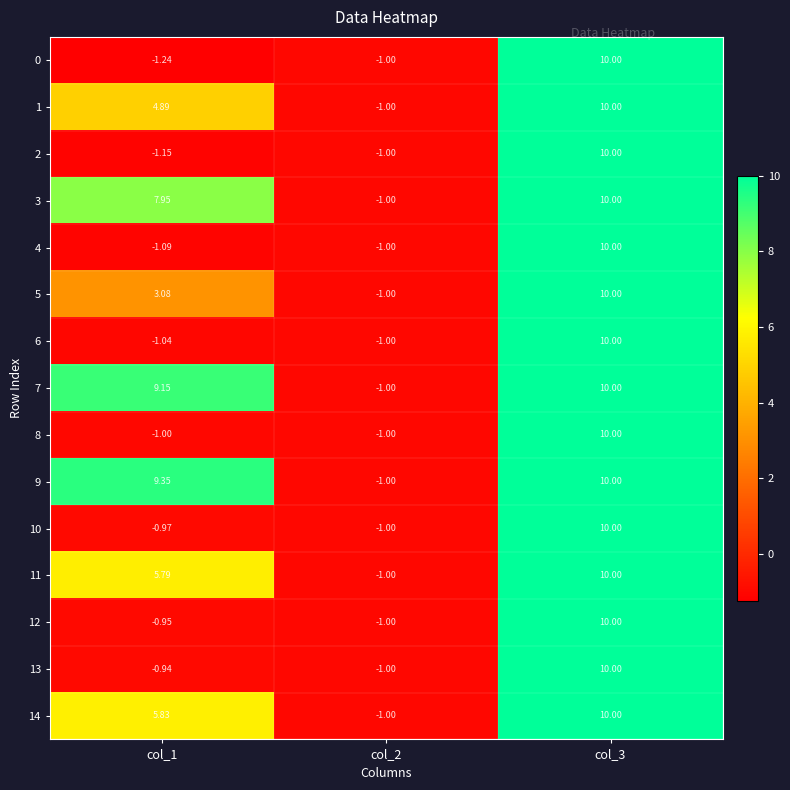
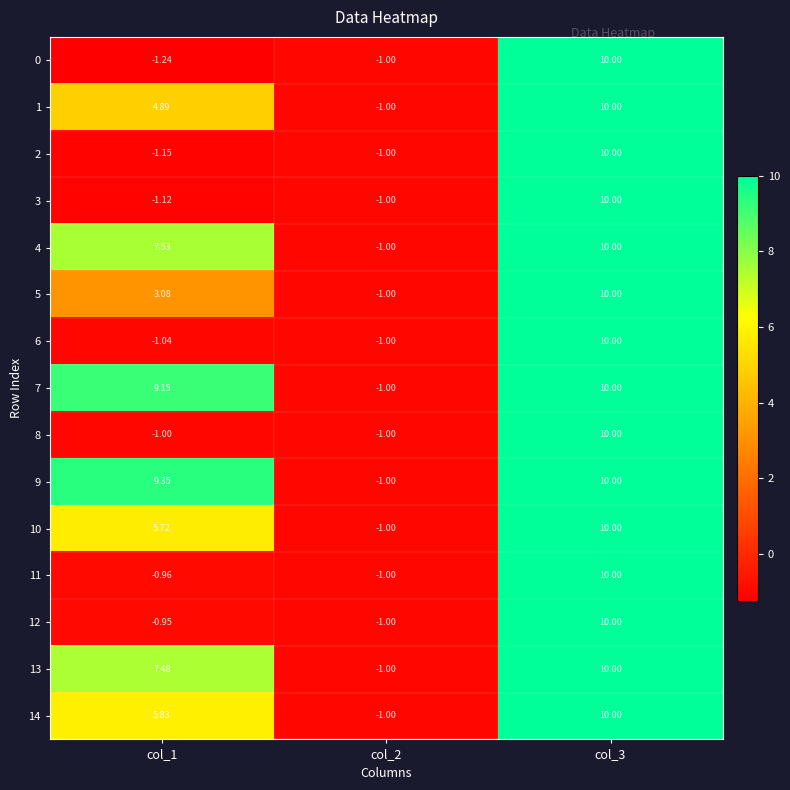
3, col_1: 7.95 -> -1.12
4, col_1: -1.09 -> 7.53
10, col_1: -0.97 -> 5.72
11, col_1: 5.79 -> -0.96
13, col_1: -0.94 -> 7.48
